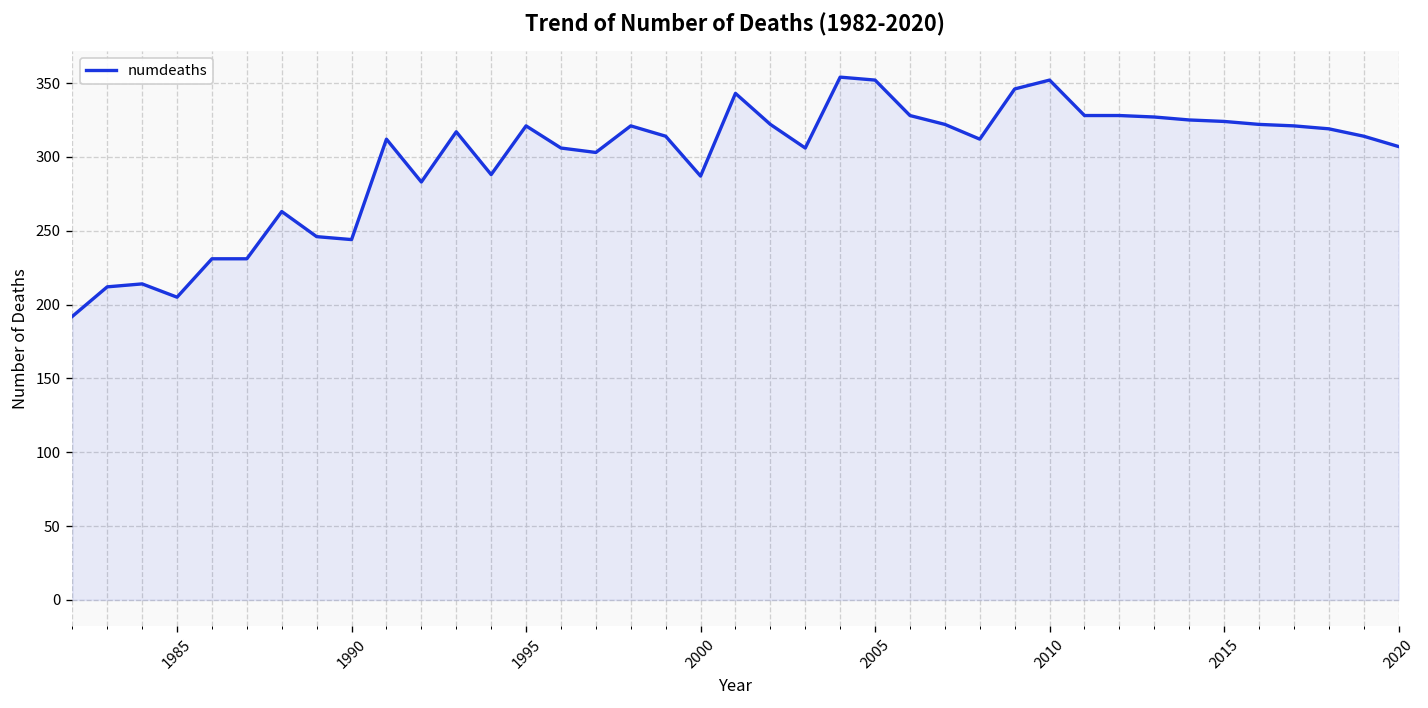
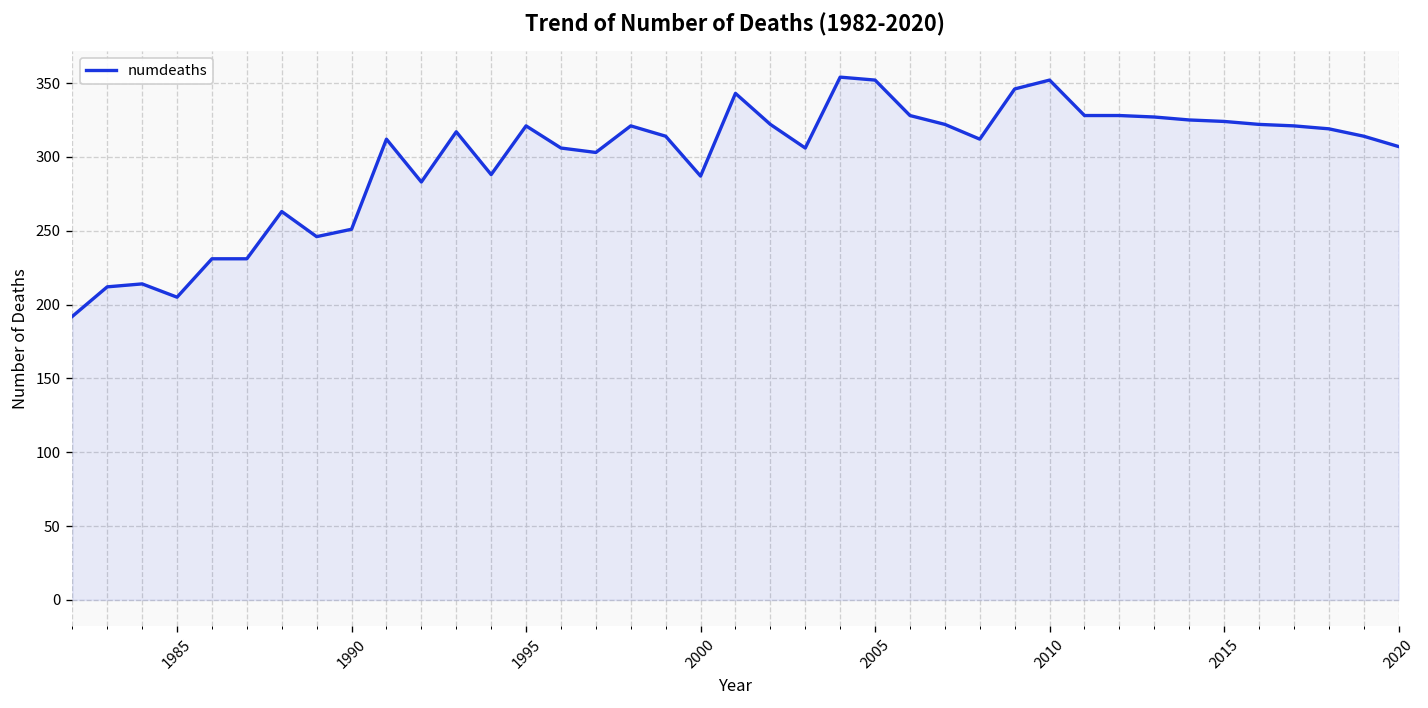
1990: 244 -> 251
